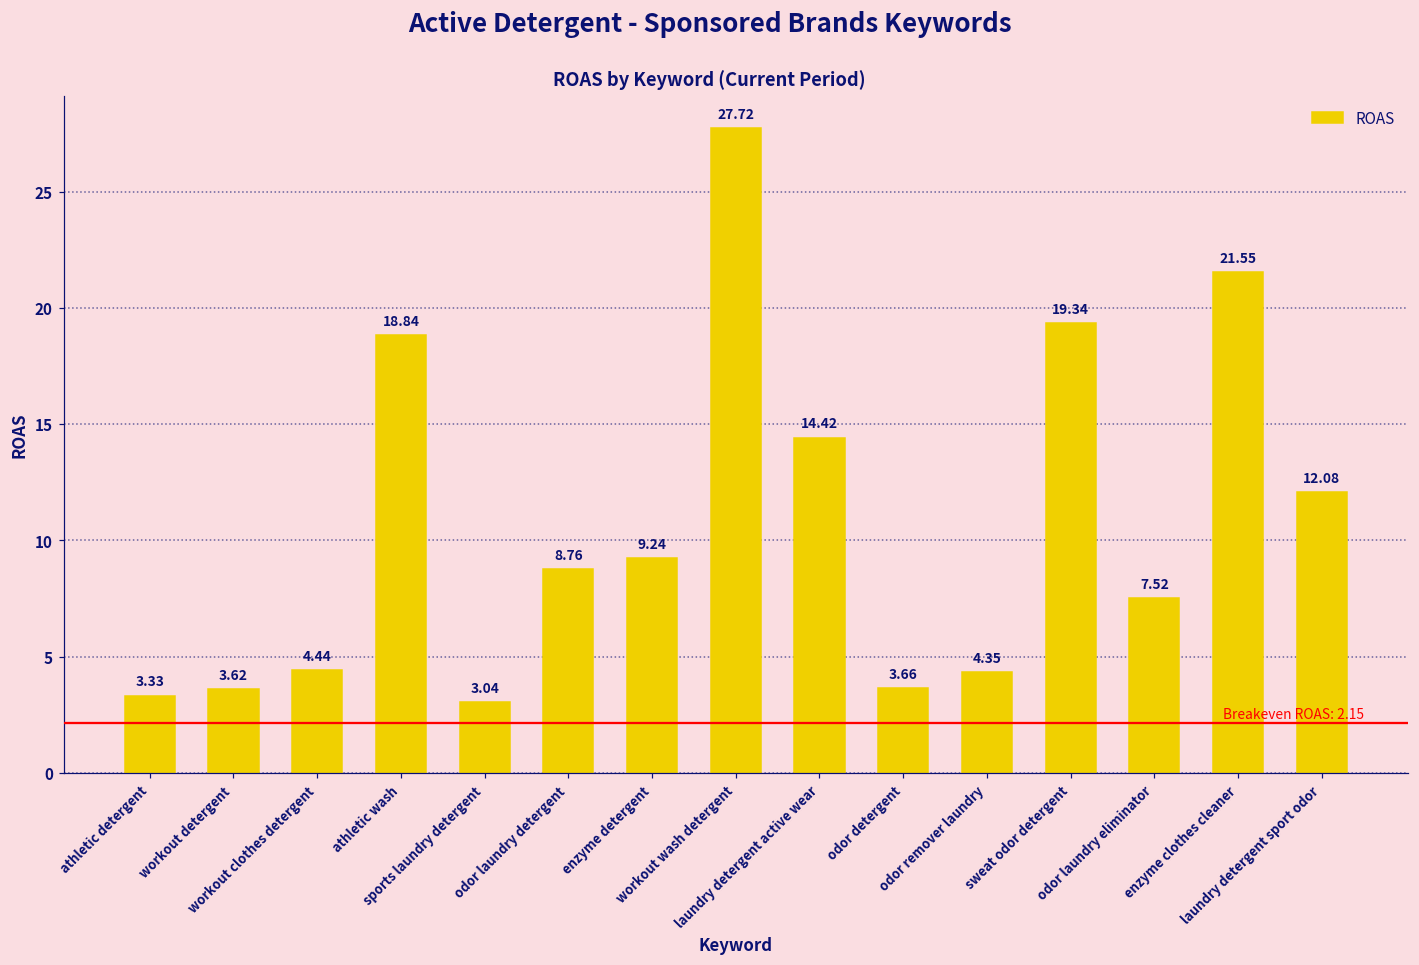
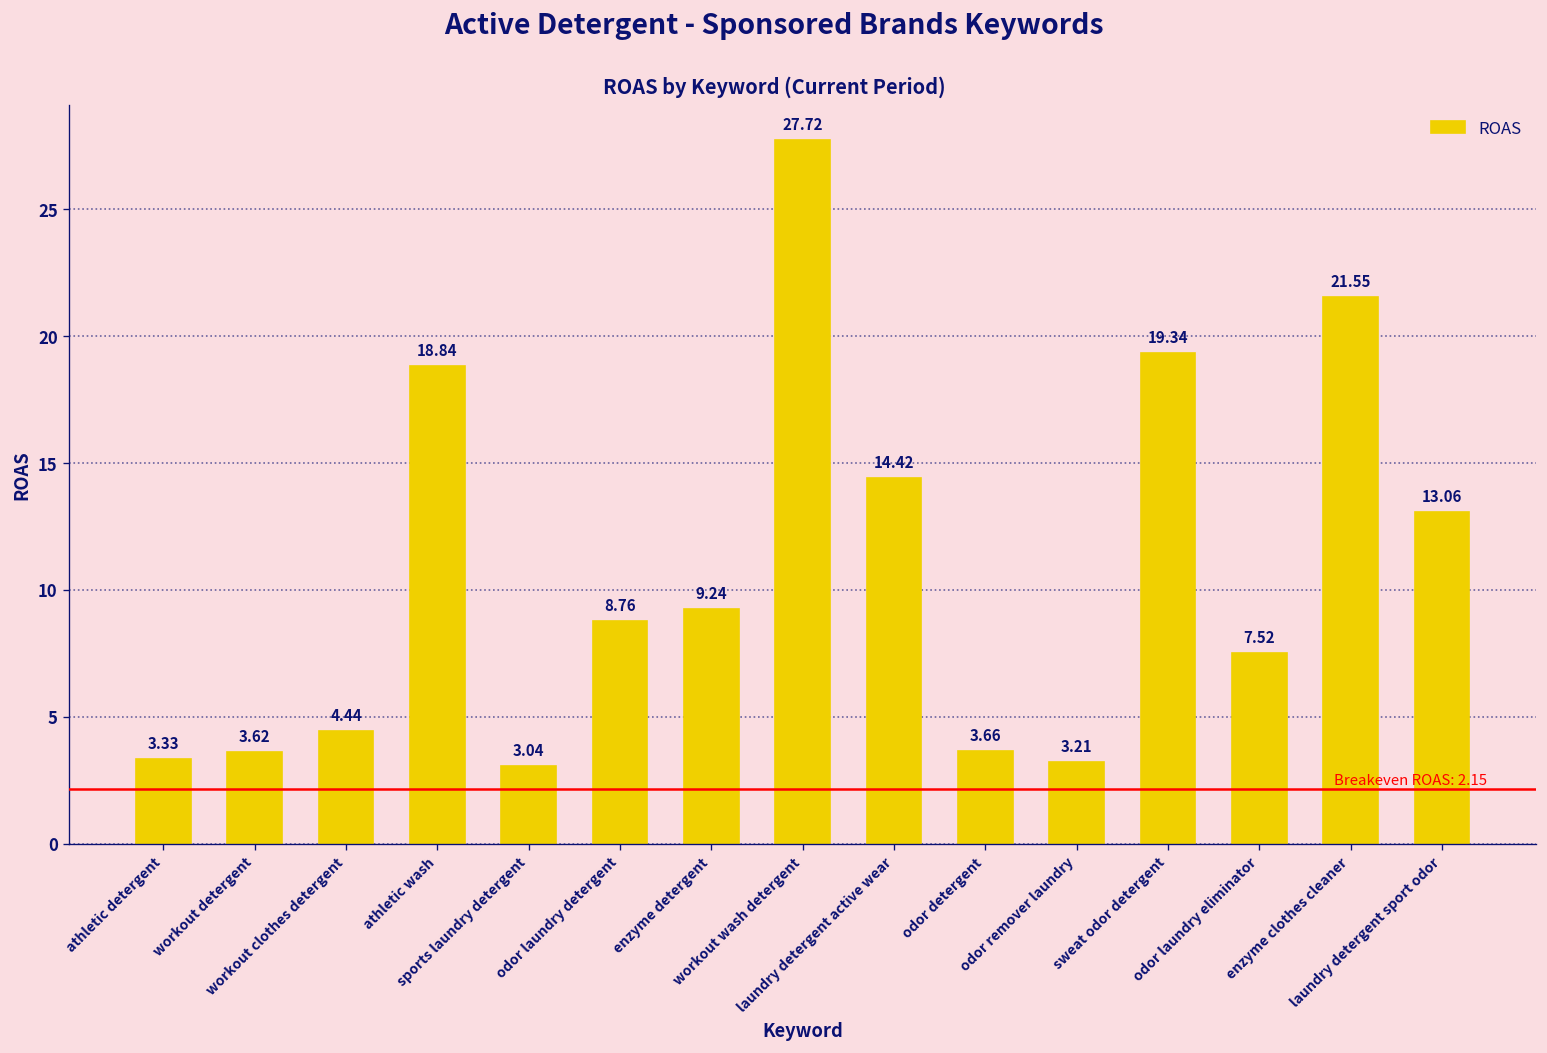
odor remover laundry: 4.35 -> 3.21
laundry detergent sport odor: 12.08 -> 13.06
